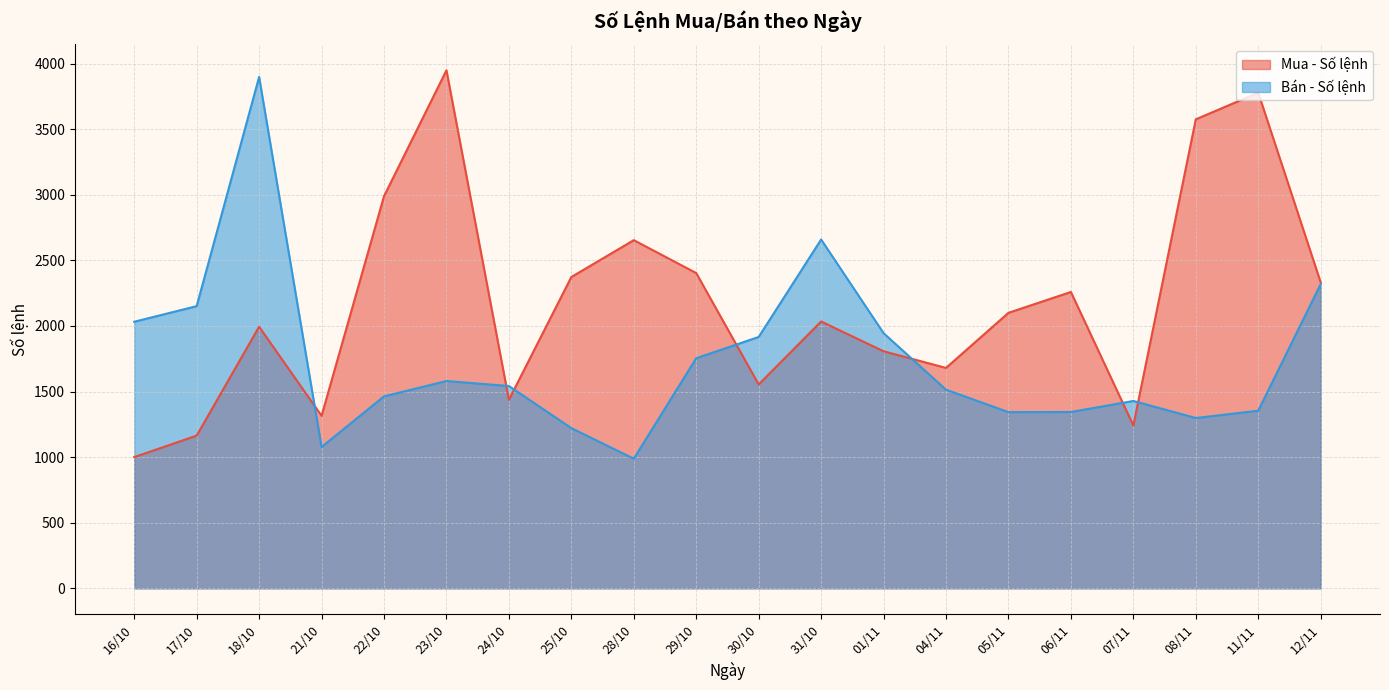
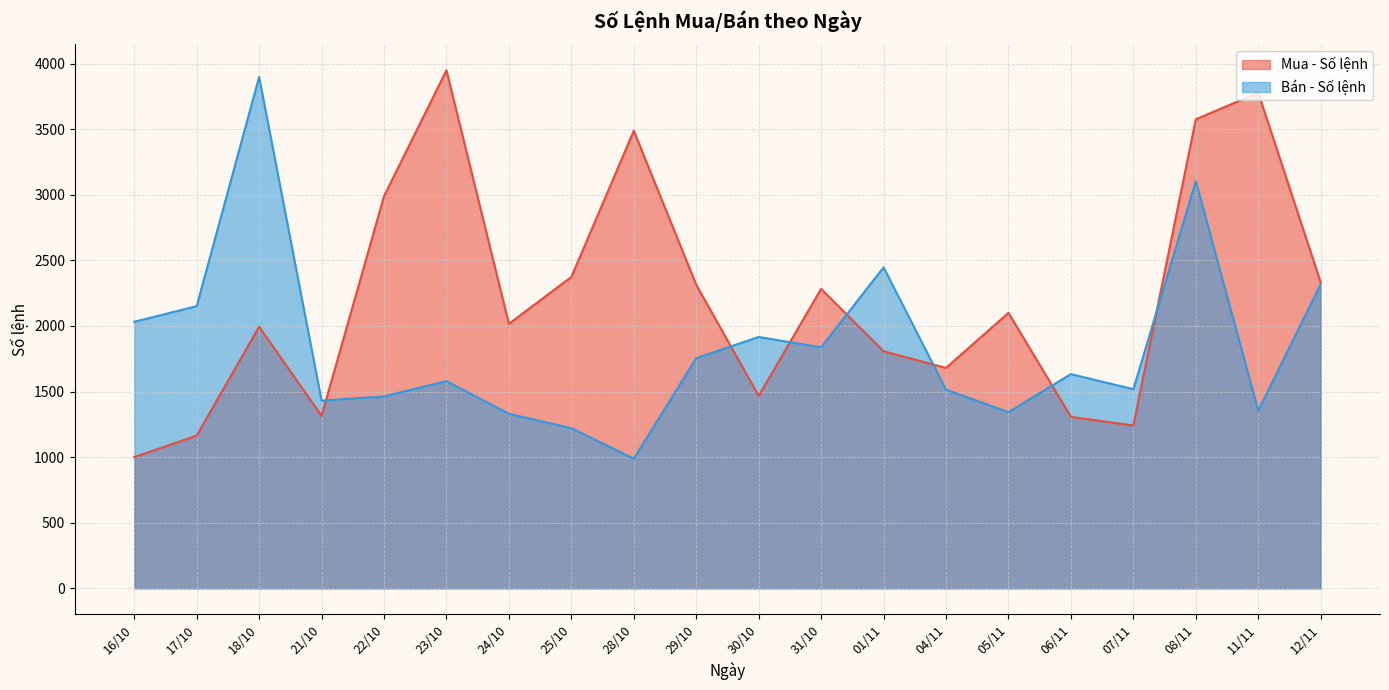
Bán - Số lệnh, 21/10: 1080 -> 1430
Mua - Số lệnh, 24/10: 1440 -> 2020
Bán - Số lệnh, 24/10: 1540 -> 1330
Mua - Số lệnh, 28/10: 2650 -> 3490
Mua - Số lệnh, 29/10: 2400 -> 2310
Mua - Số lệnh, 30/10: 1550 -> 1470
Mua - Số lệnh, 31/10: 2030 -> 2280
Bán - Số lệnh, 31/10: 2660 -> 1840
Bán - Số lệnh, 01/11: 1950 -> 2450
Mua - Số lệnh, 06/11: 2260 -> 1310
Bán - Số lệnh, 06/11: 1340 -> 1630
Bán - Số lệnh, 07/11: 1430 -> 1520
Bán - Số lệnh, 08/11: 1300 -> 3100
